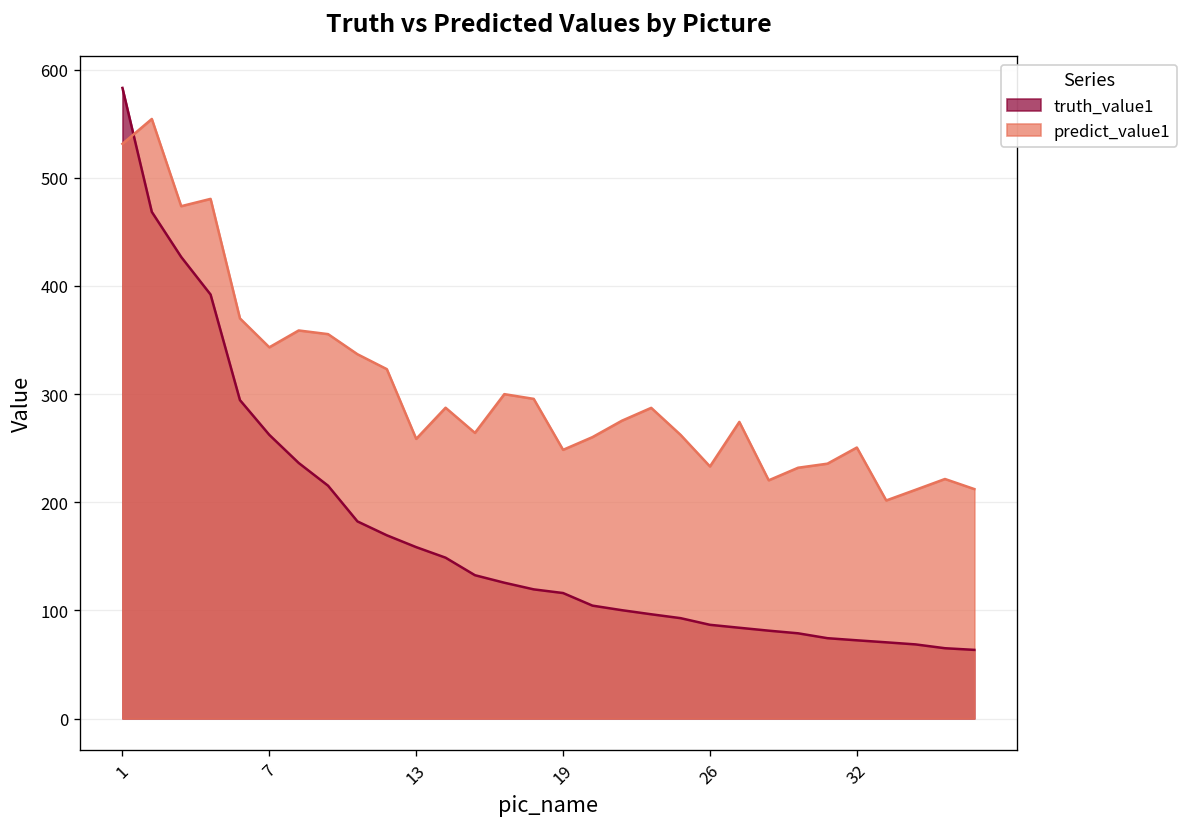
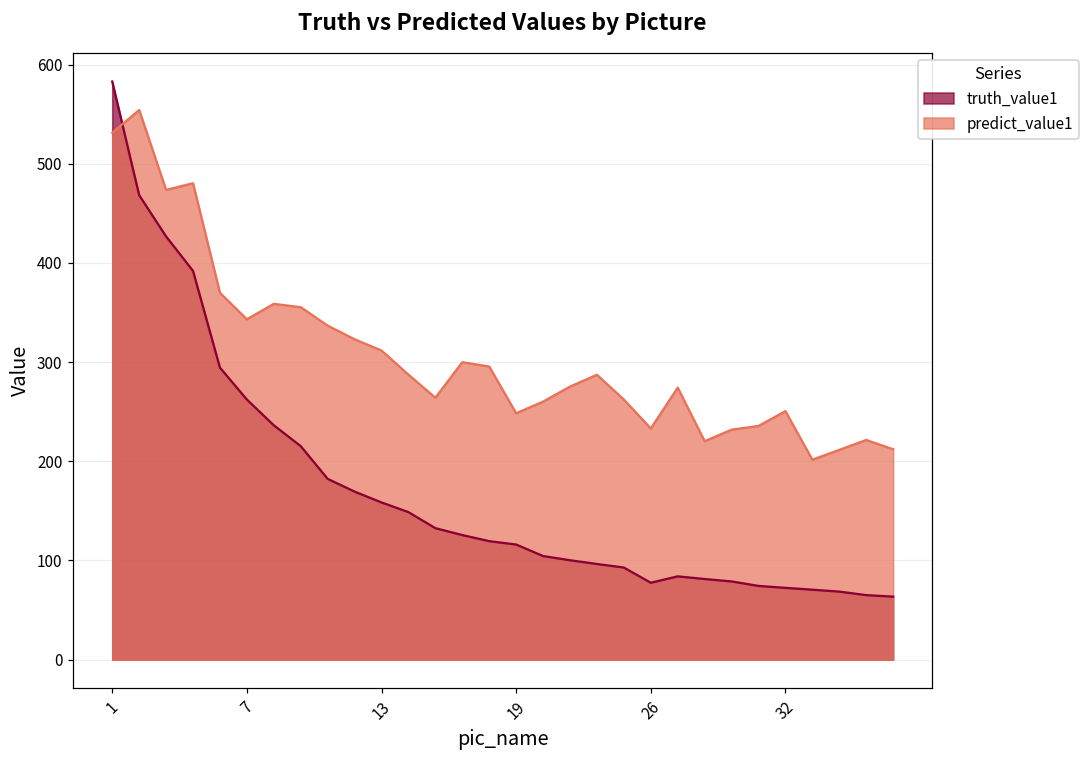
predict_value1, 13: 260 -> 310
truth_value1, 26: 90 -> 80
